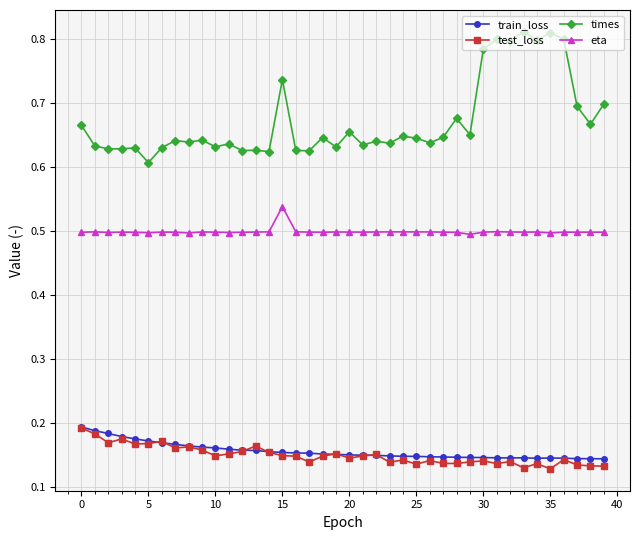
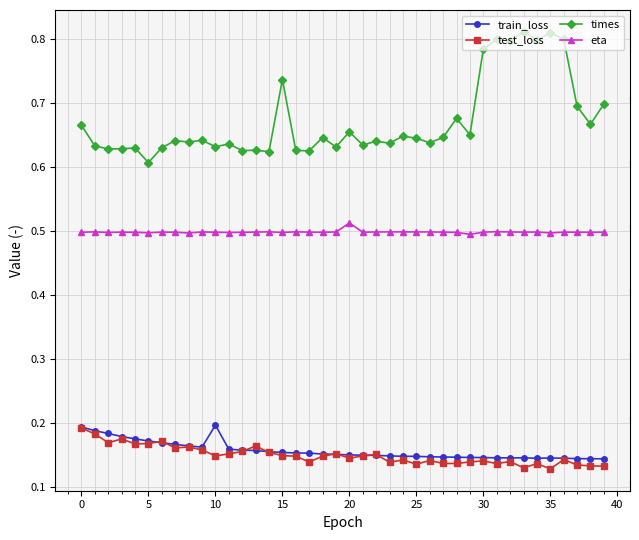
train_loss, 10: 0.16 -> 0.20
eta, 15: 0.54 -> 0.50
eta, 20: 0.50 -> 0.51
